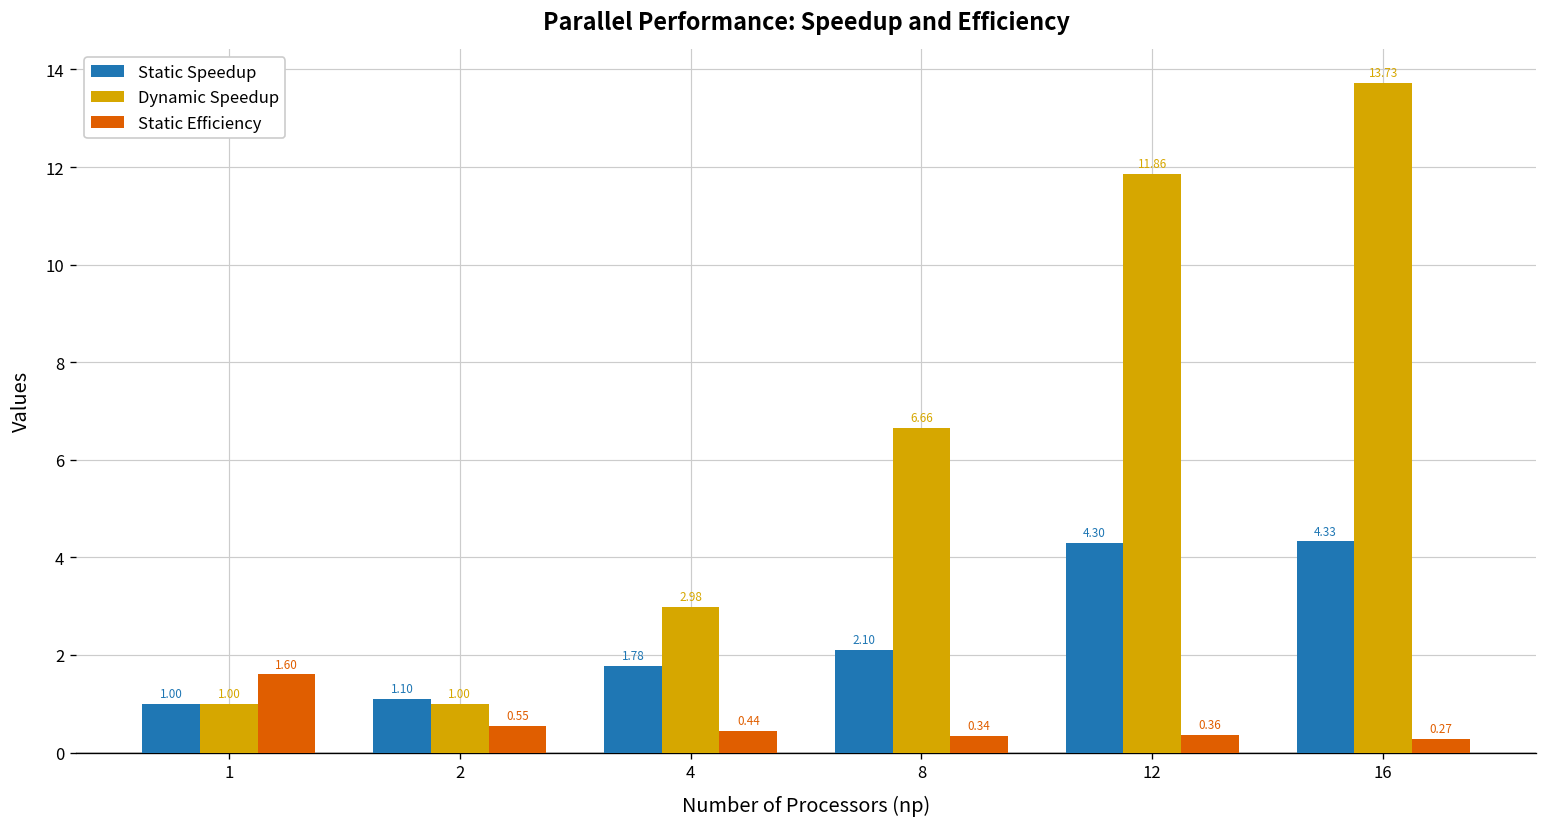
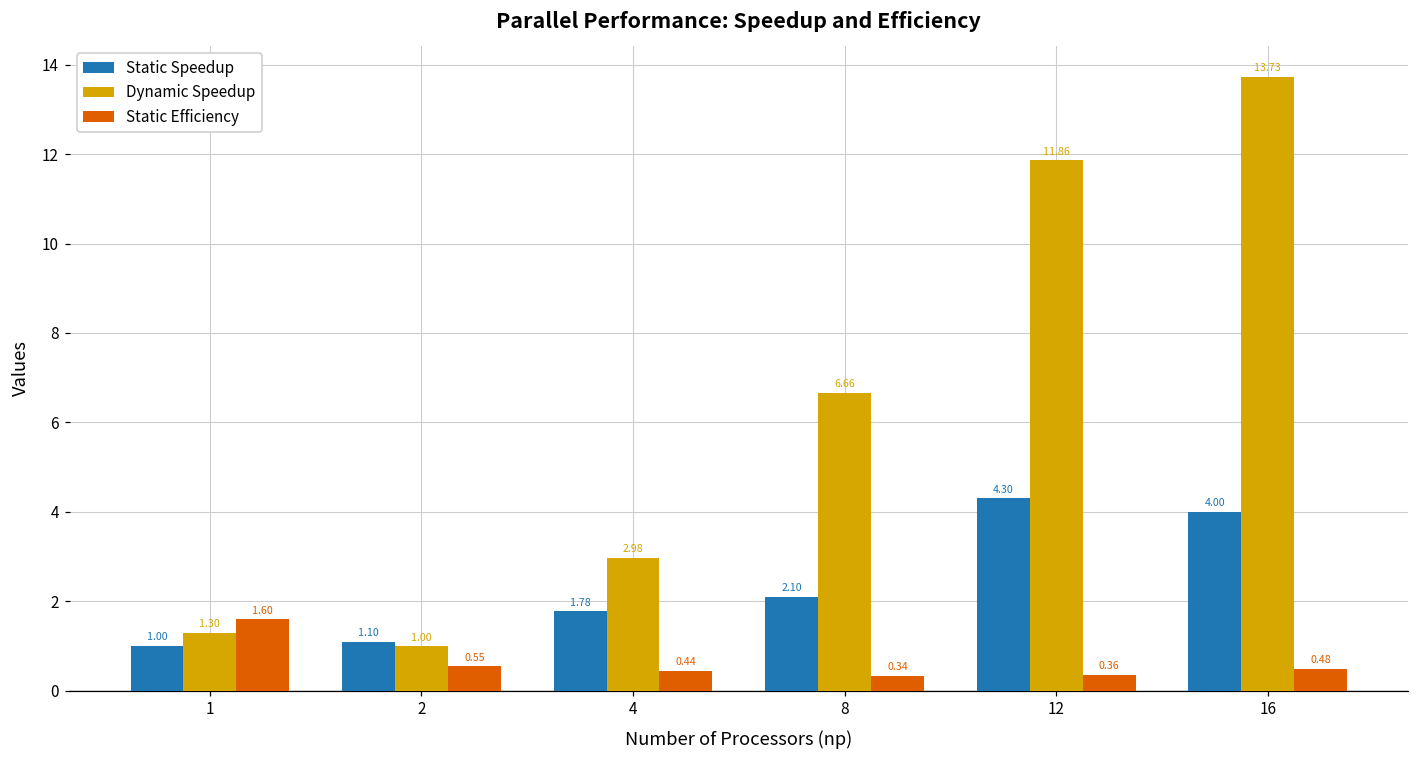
Dynamic Speedup, 1: 1.00 -> 1.30
Static Speedup, 16: 4.33 -> 4.00
Static Efficiency, 16: 0.27 -> 0.48
